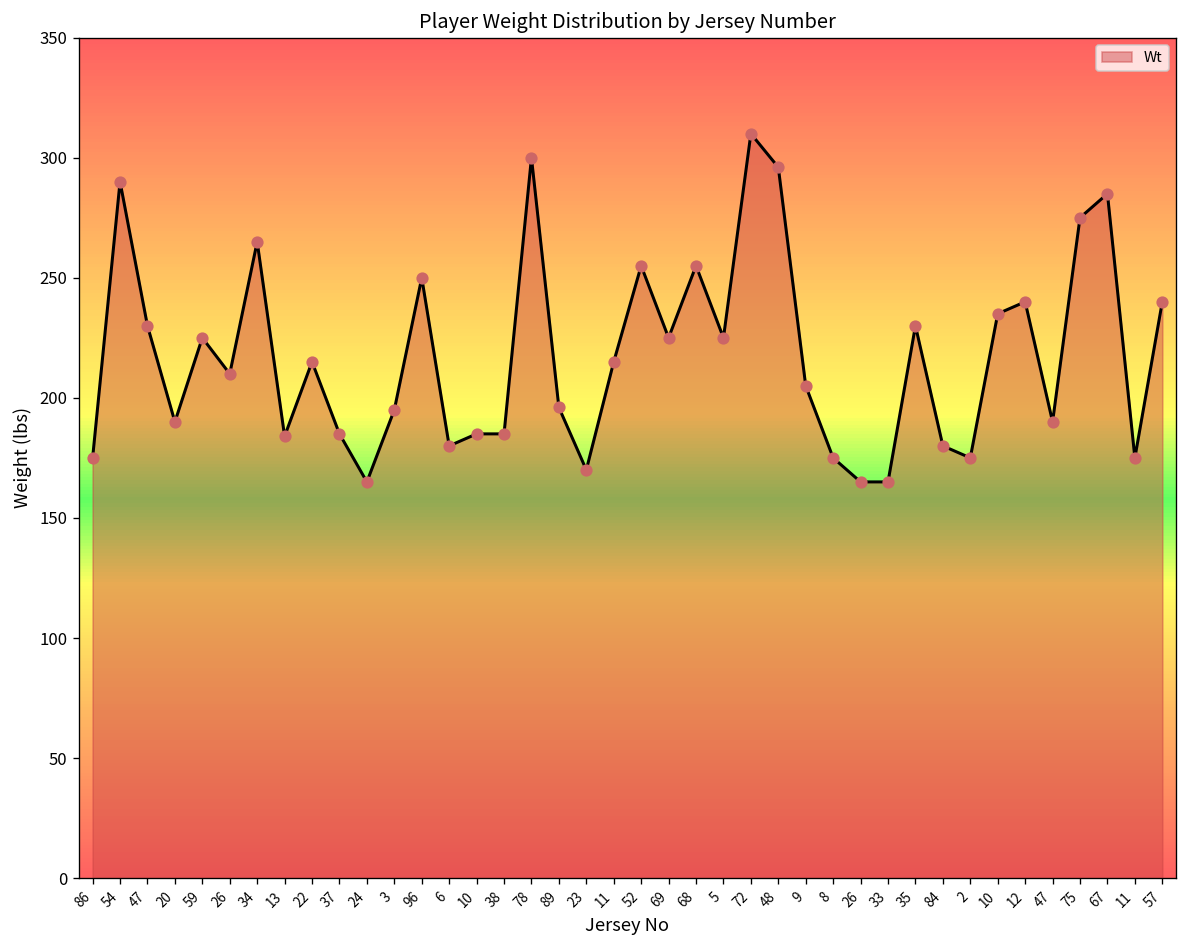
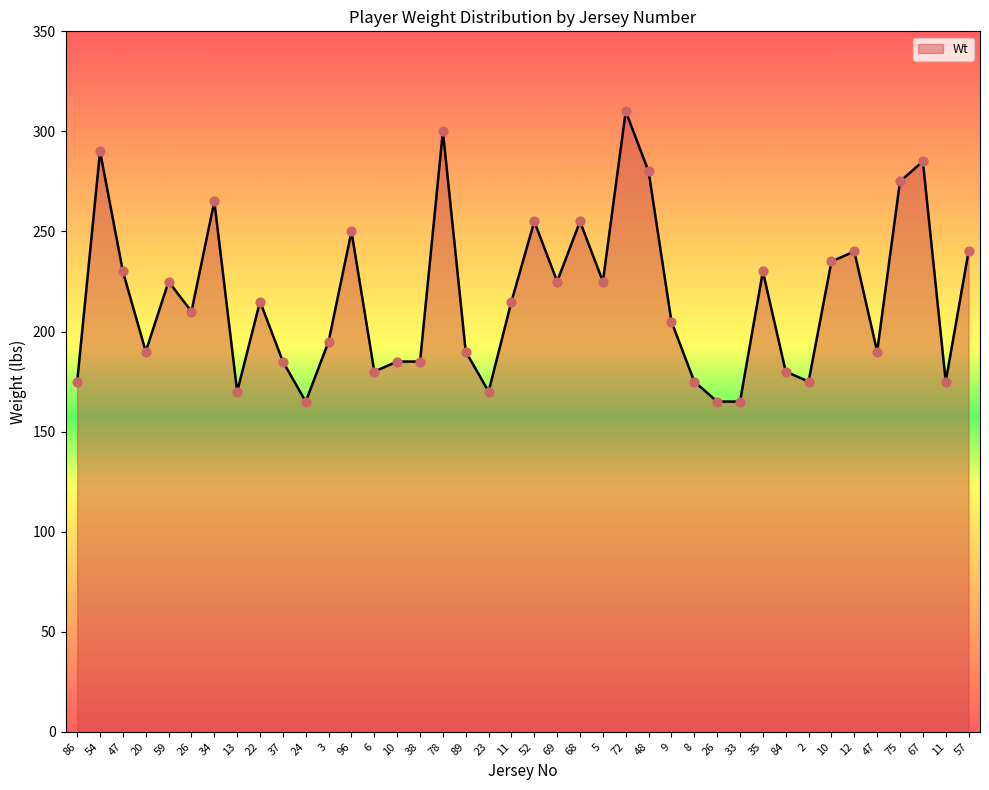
13: 184 -> 170
89: 196 -> 190
48: 296 -> 280
